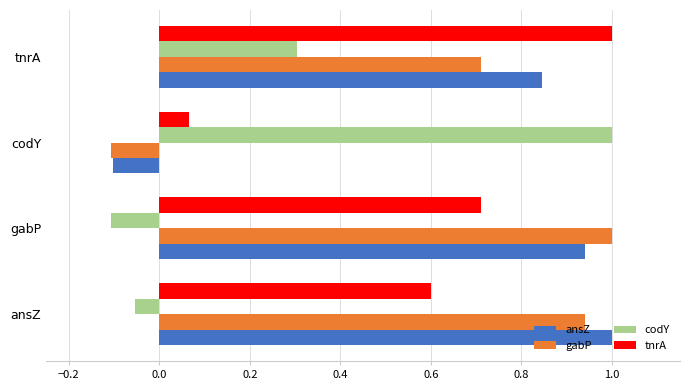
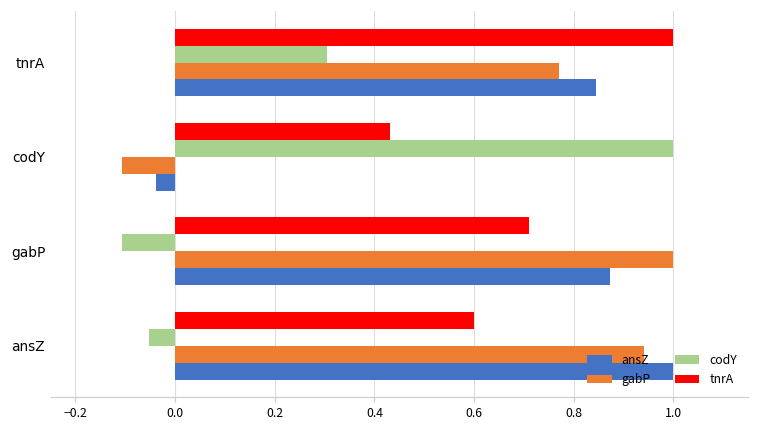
gabP, tnrA: 0.71 -> 0.77
tnrA, codY: 0.07 -> 0.43
ansZ, codY: -0.10 -> -0.04
ansZ, gabP: 0.94 -> 0.87
